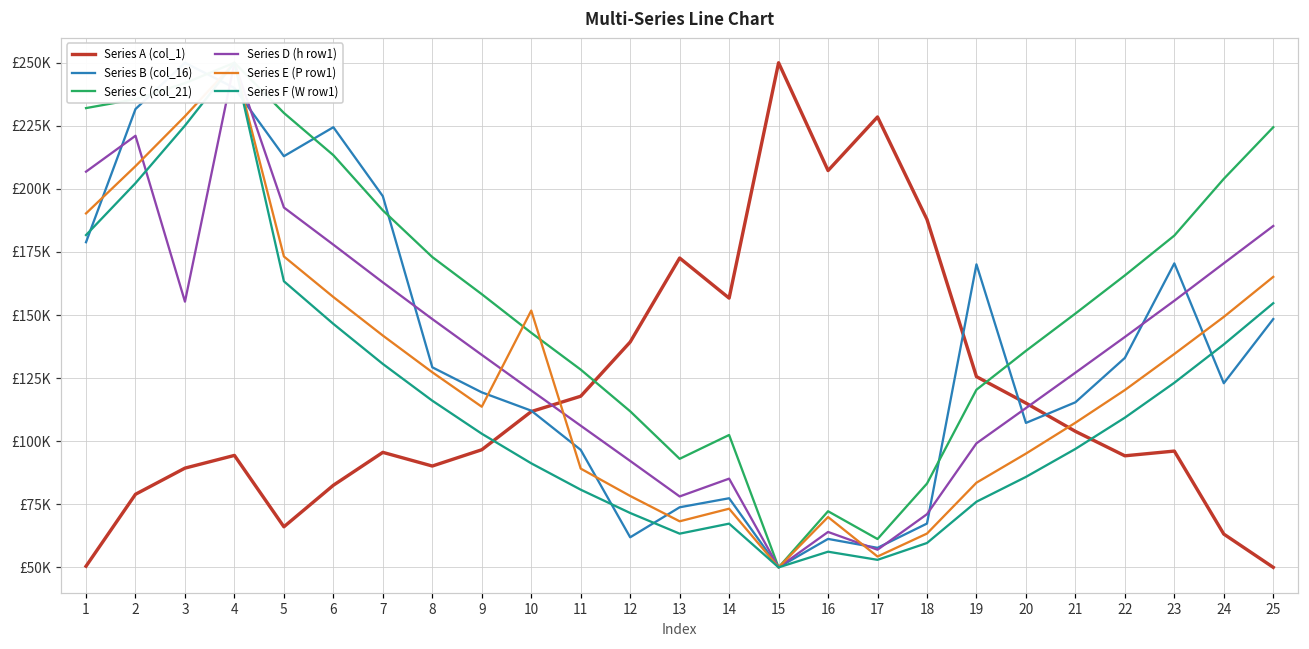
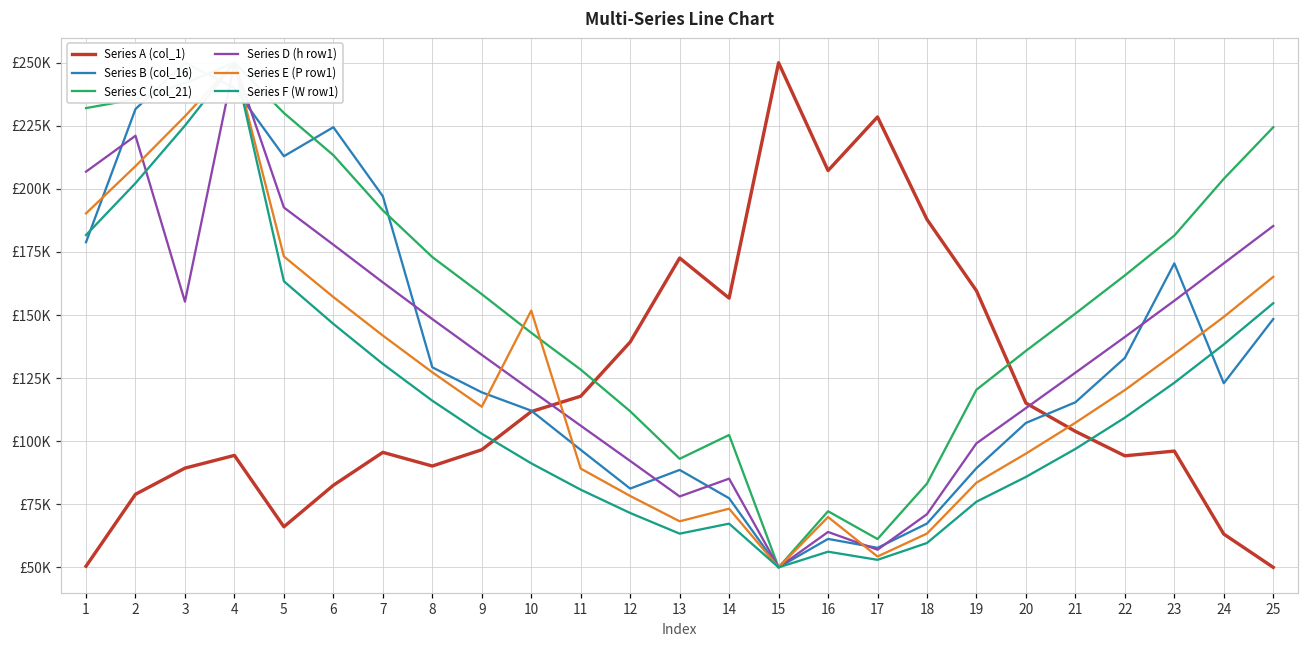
Series B (col_16), 12: £62000 -> £81000
Series B (col_16), 13: £74000 -> £89000
Series A (col_1), 19: £126000 -> £160000
Series B (col_16), 19: £170000 -> £89000
